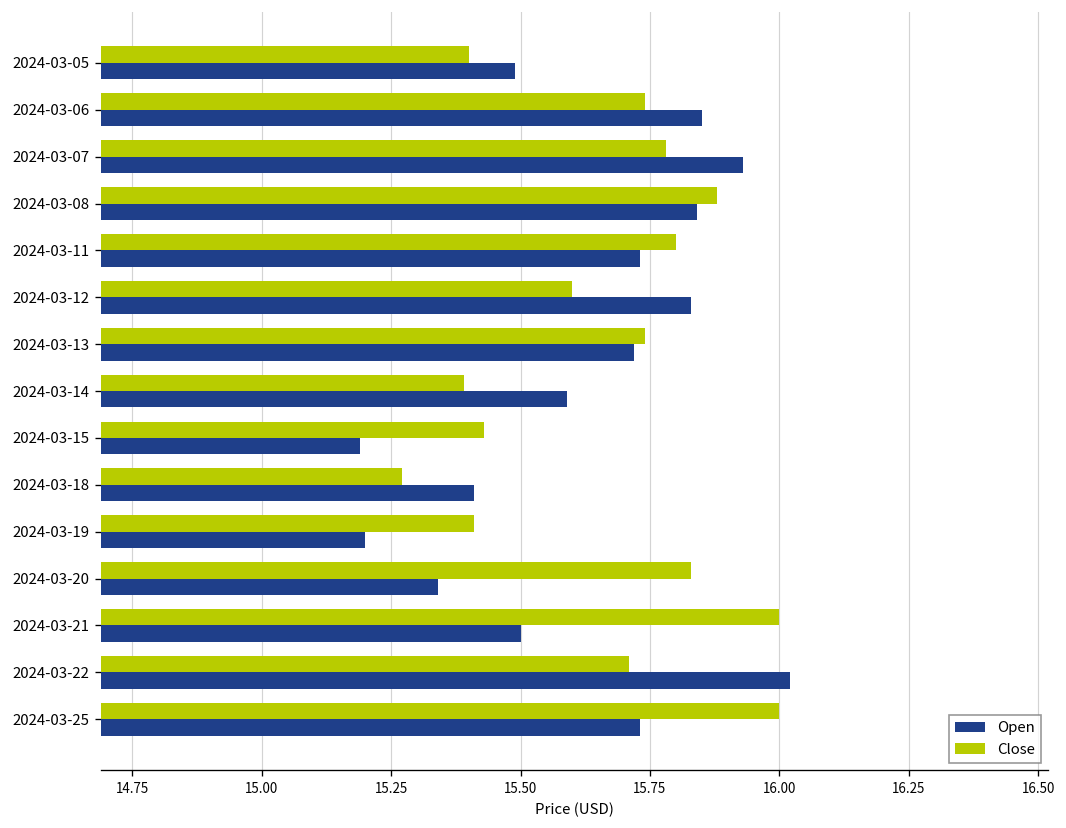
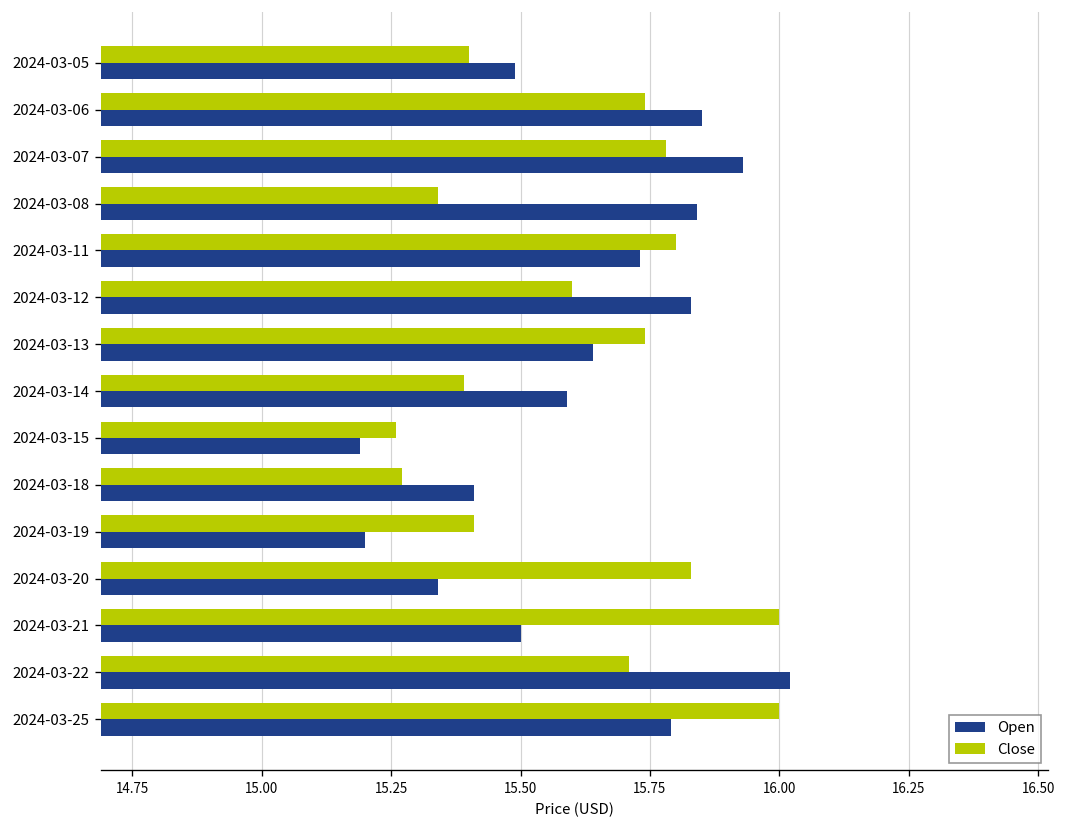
Close, 2024-03-08: 15.88 -> 15.34
Open, 2024-03-13: 15.72 -> 15.64
Close, 2024-03-15: 15.43 -> 15.26
Open, 2024-03-25: 15.73 -> 15.79
